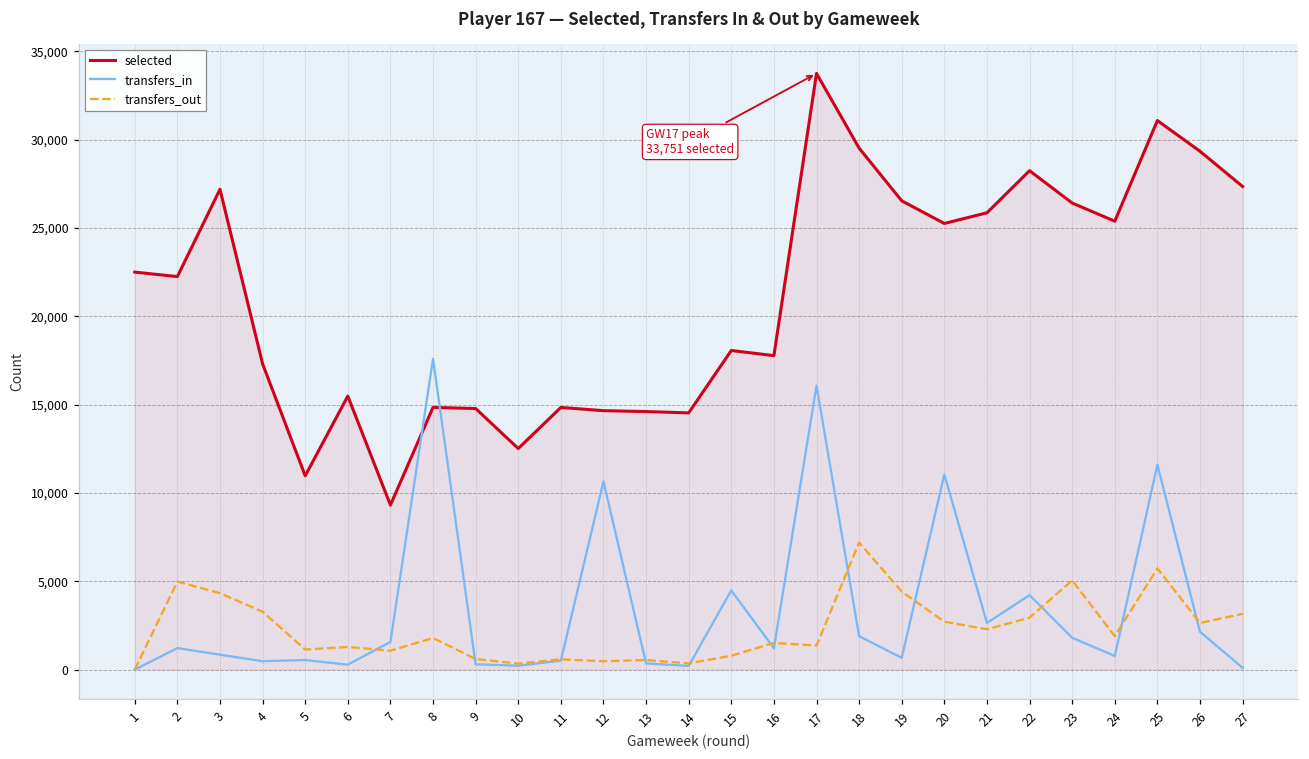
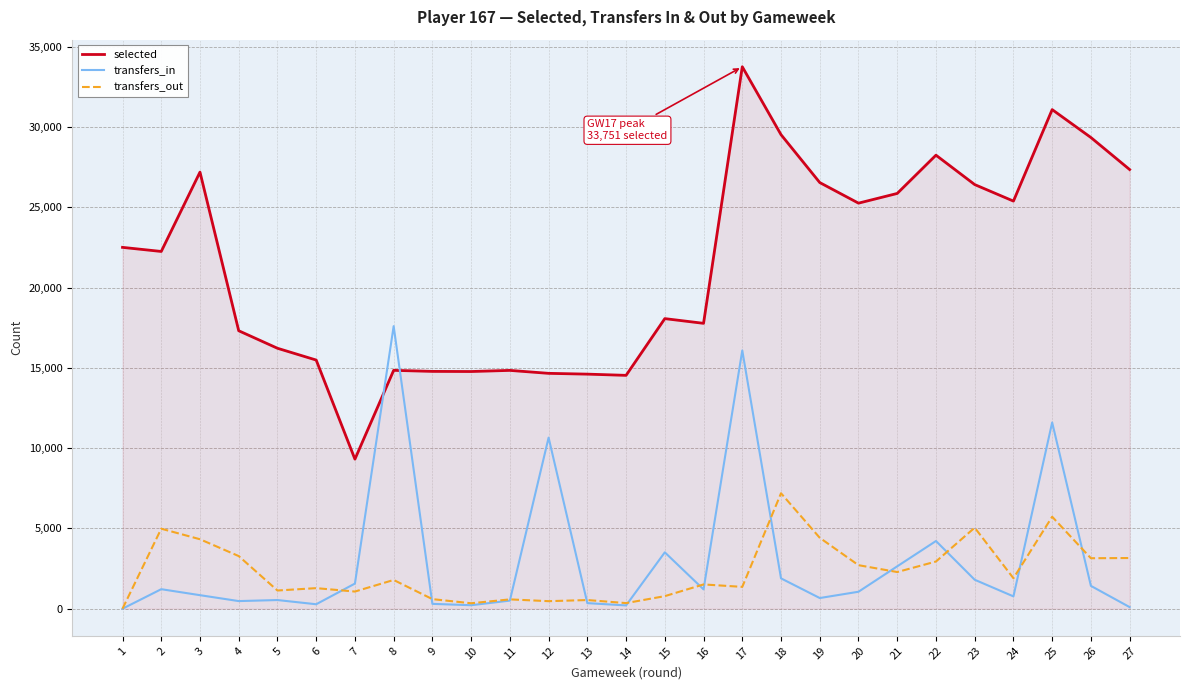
selected, 5: 11,000 -> 16,200
selected, 10: 12,500 -> 14,800
transfers_in, 15: 4,500 -> 3,500
transfers_in, 20: 11,100 -> 1,100
transfers_in, 26: 2,100 -> 1,400
transfers_out, 26: 2,600 -> 3,100
